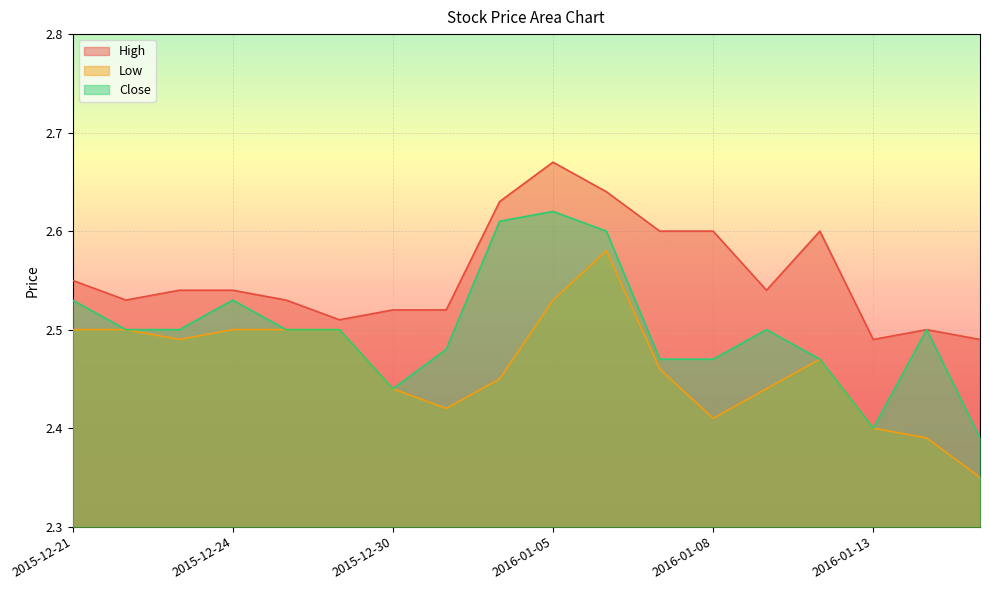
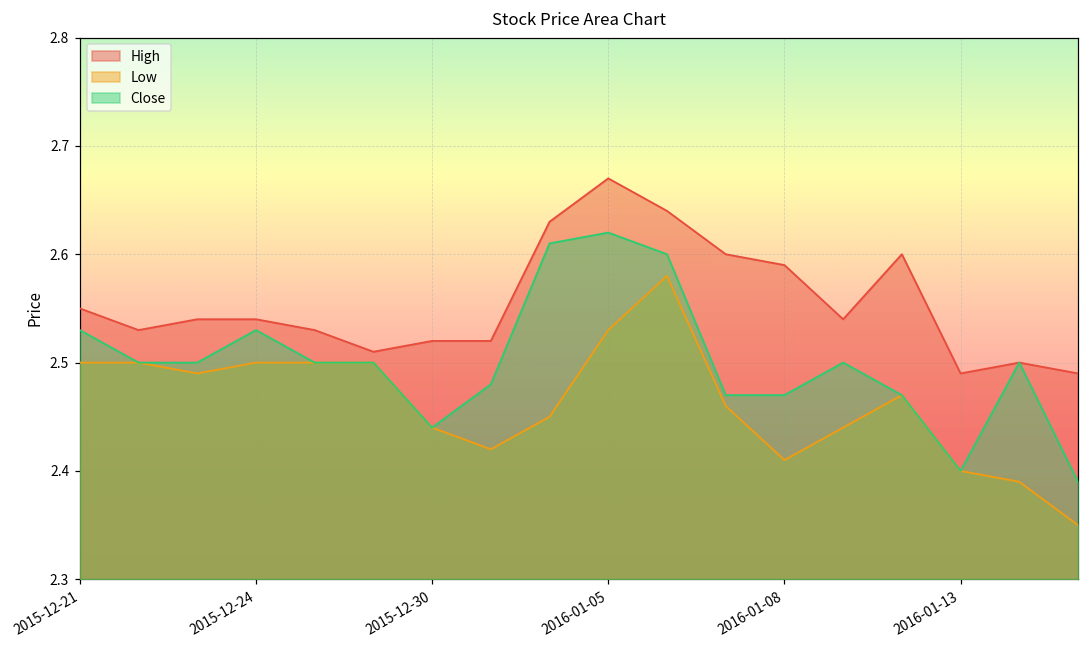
High, 2016-01-08: 2.60 -> 2.59
